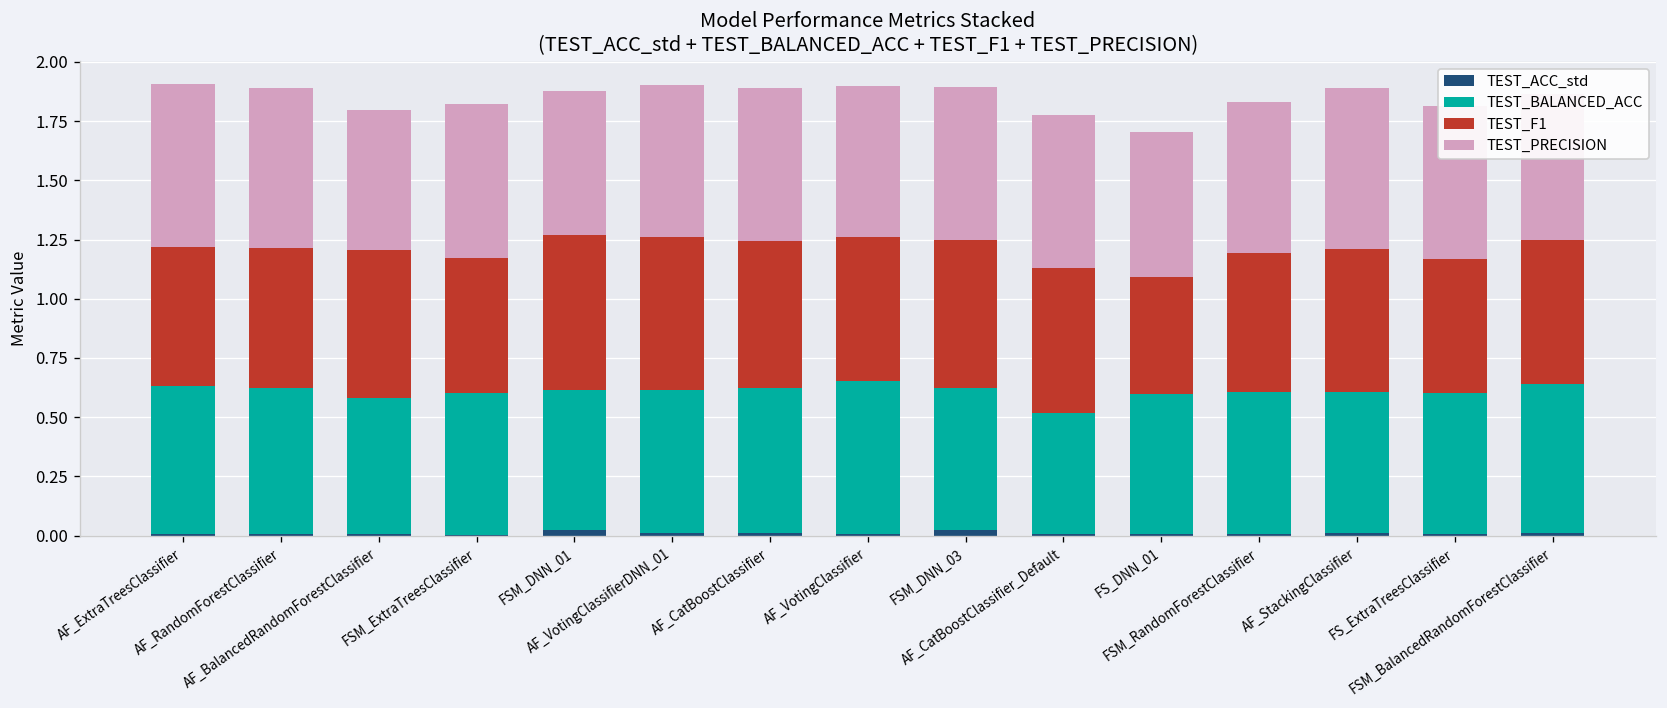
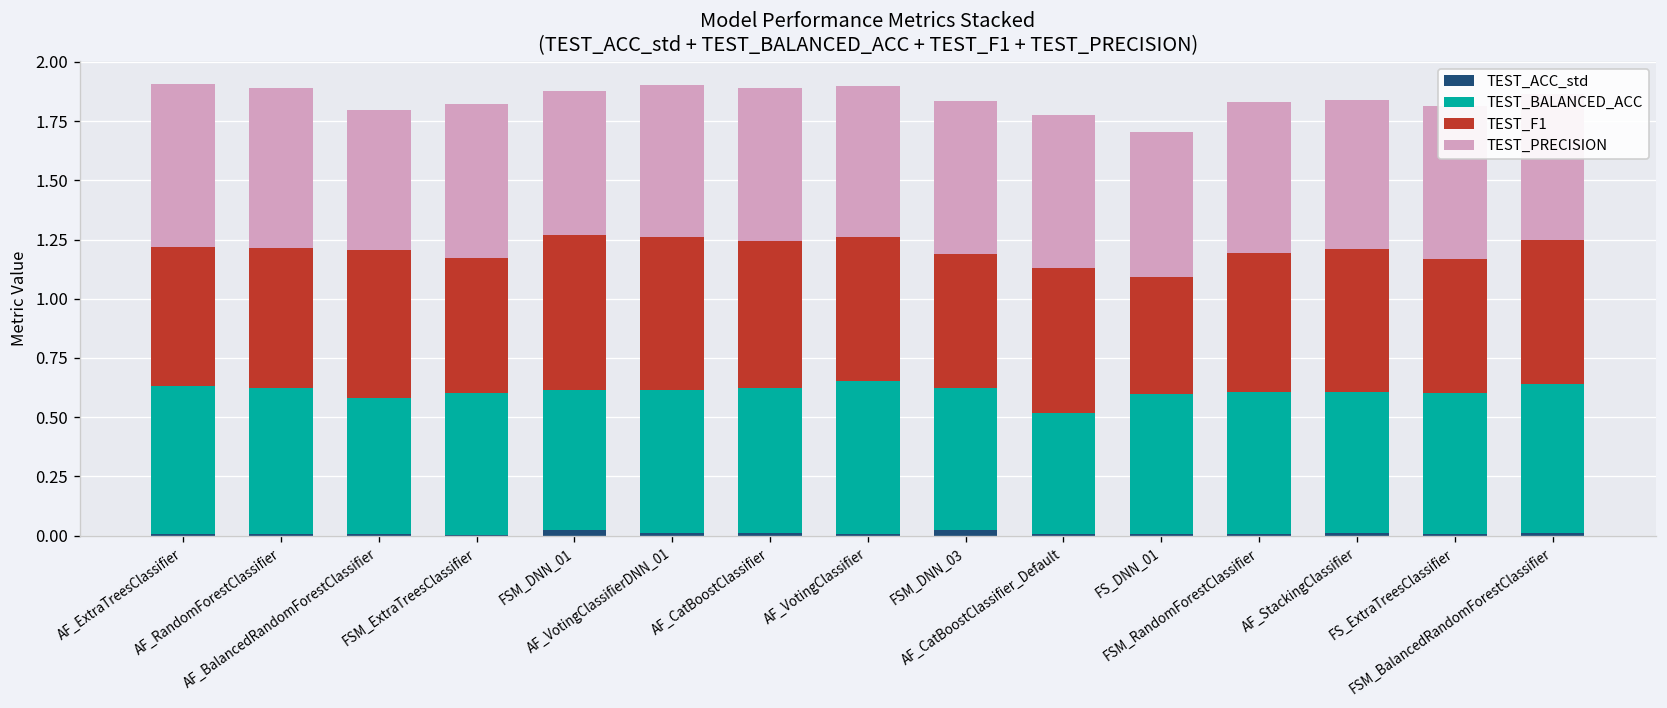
TEST_F1, FSM_DNN_03: 0.63 -> 0.57
TEST_PRECISION, AF_StackingClassifier: 0.68 -> 0.63
